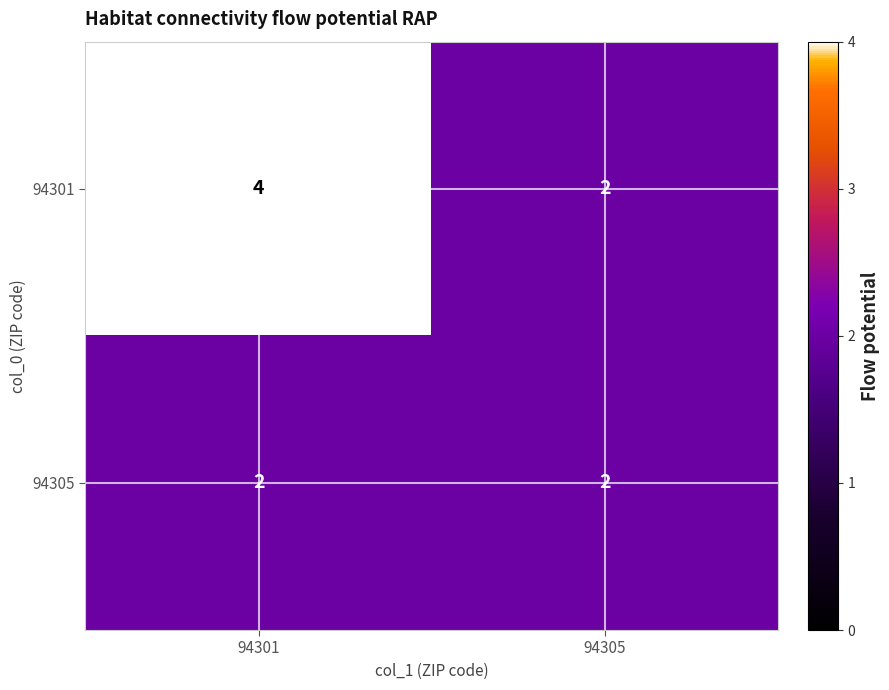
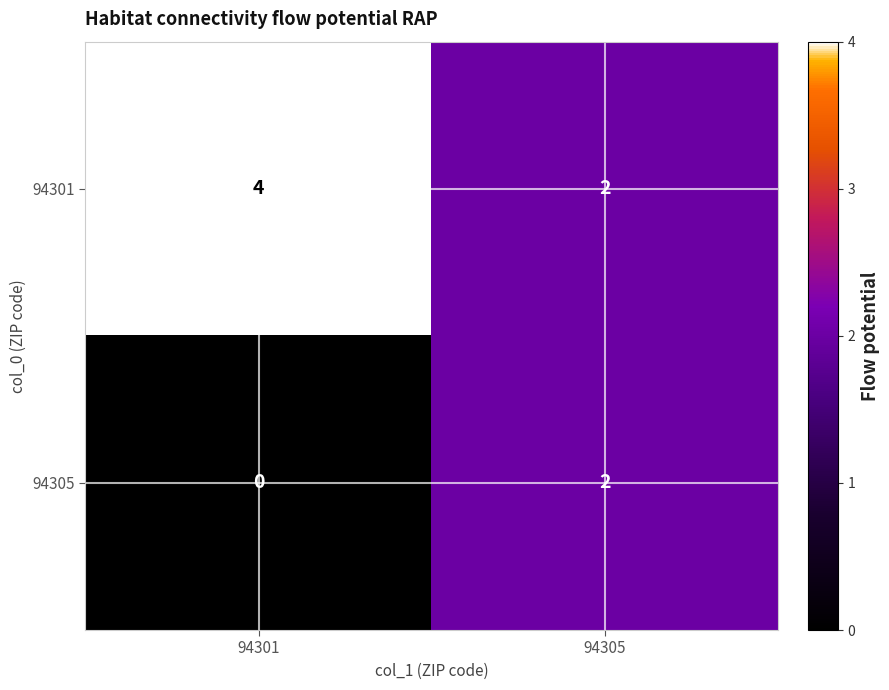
94305, 94301: 2 -> 0
